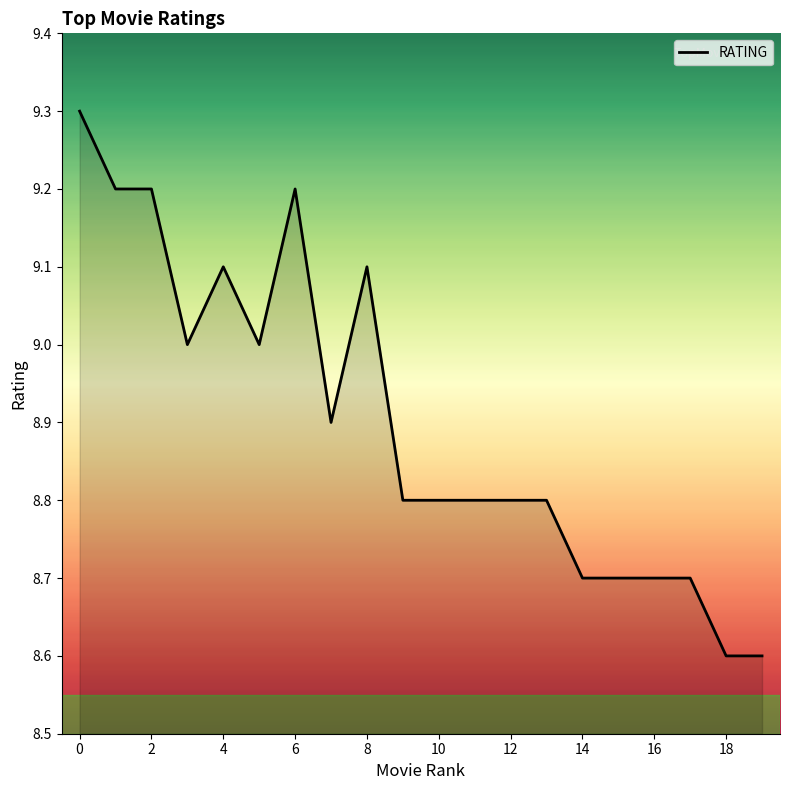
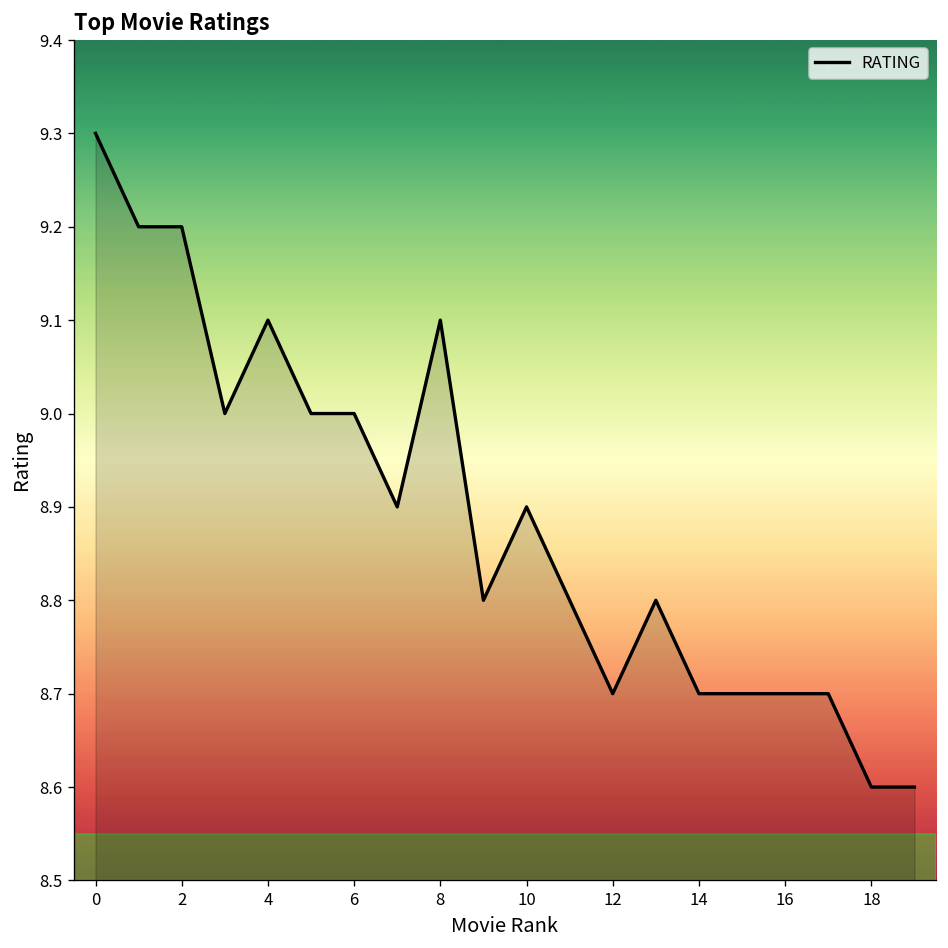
6: 9.2 -> 9.0
10: 8.8 -> 8.9
12: 8.8 -> 8.7
